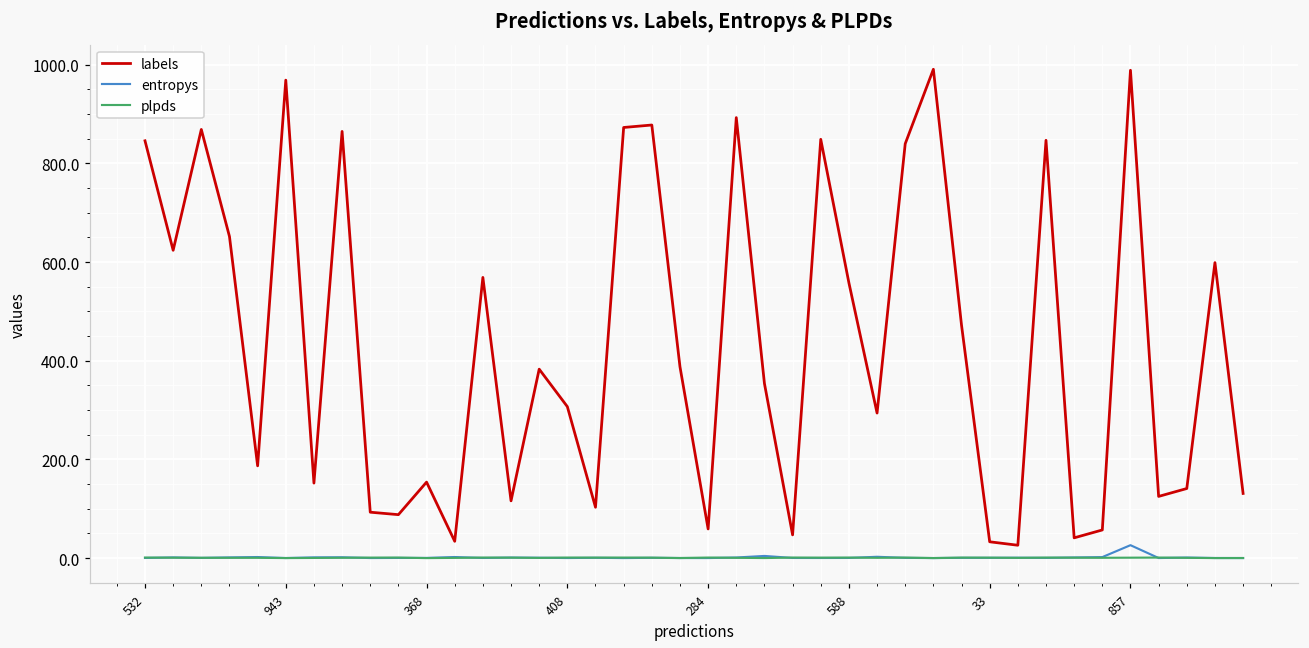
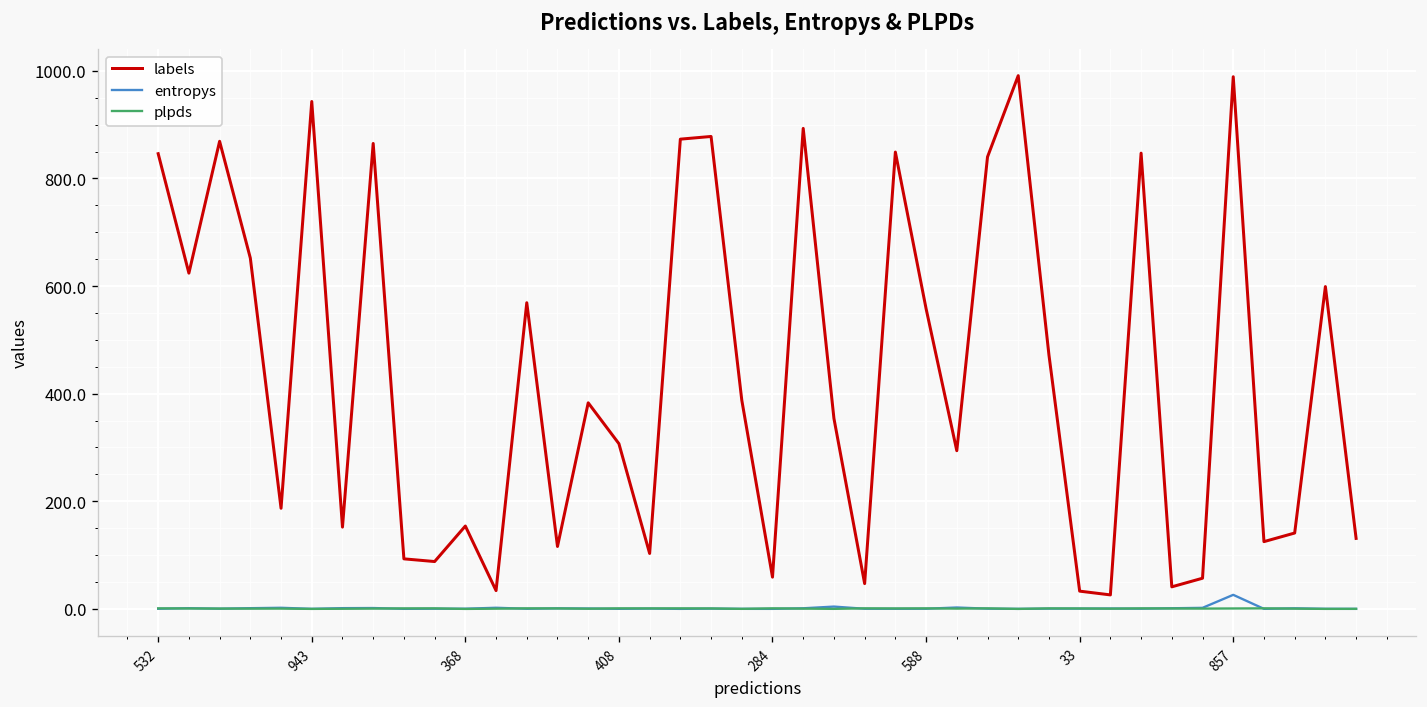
labels, 943: 970 -> 940
